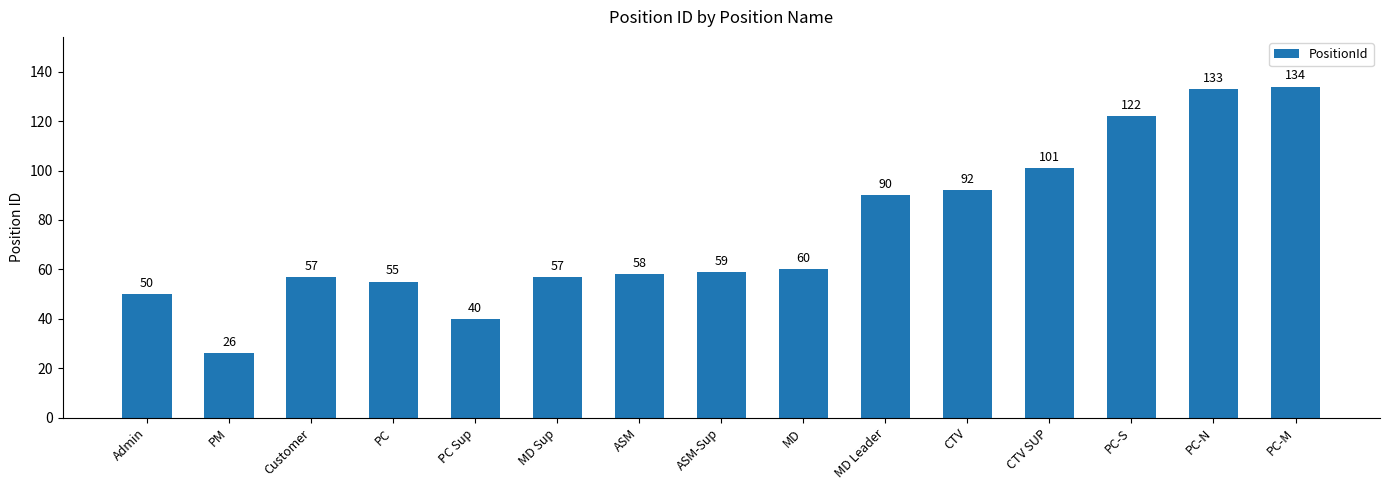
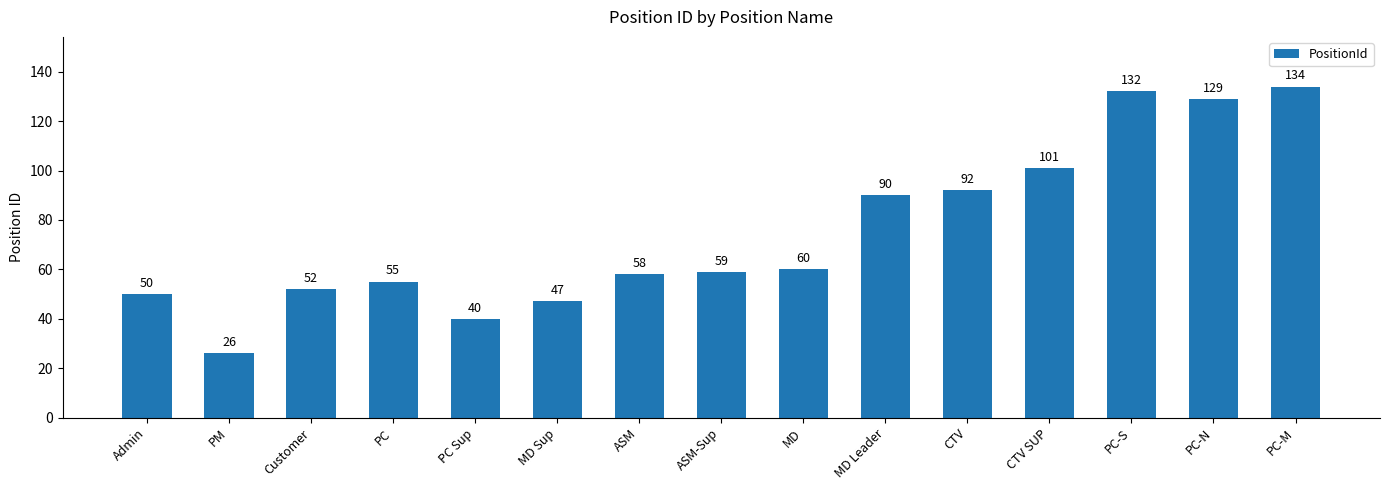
Customer: 57 -> 52
MD Sup: 57 -> 47
PC-S: 122 -> 132
PC-N: 133 -> 129
